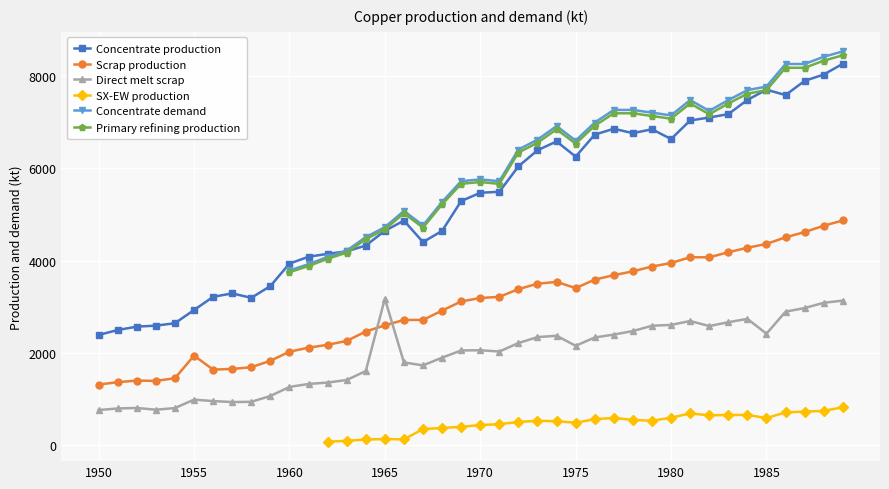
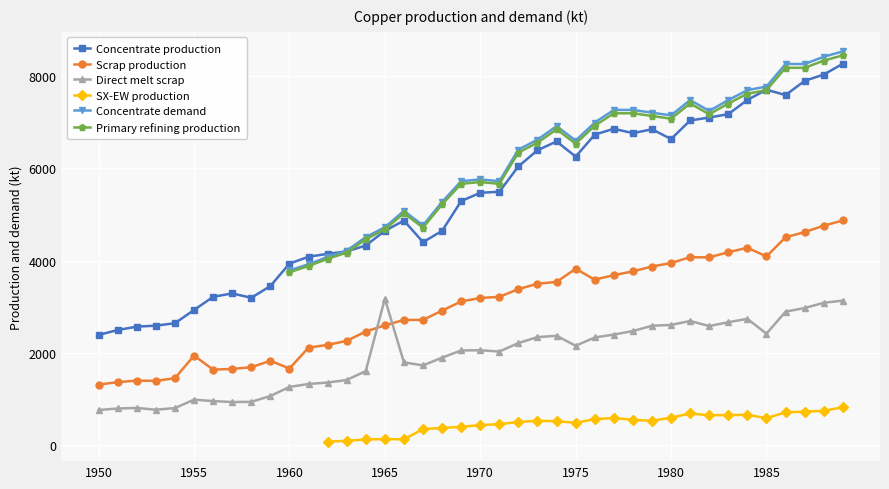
Scrap production, 1960: 2000 -> 1700
Scrap production, 1975: 3400 -> 3800
Scrap production, 1985: 4400 -> 4100
